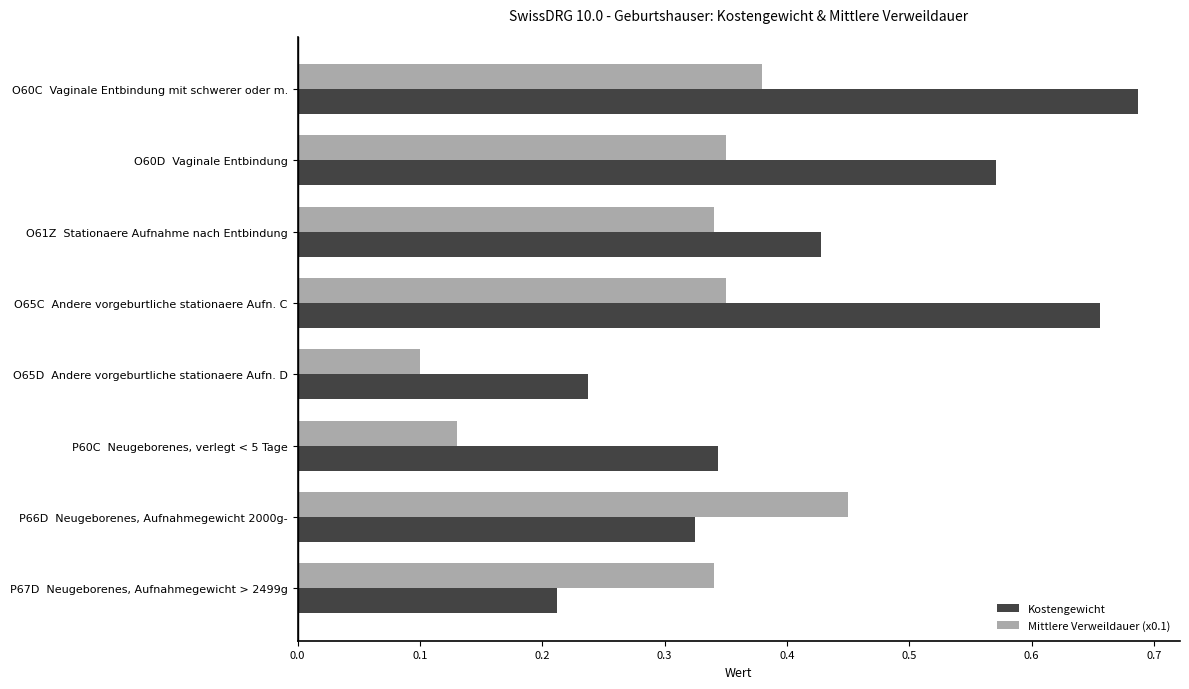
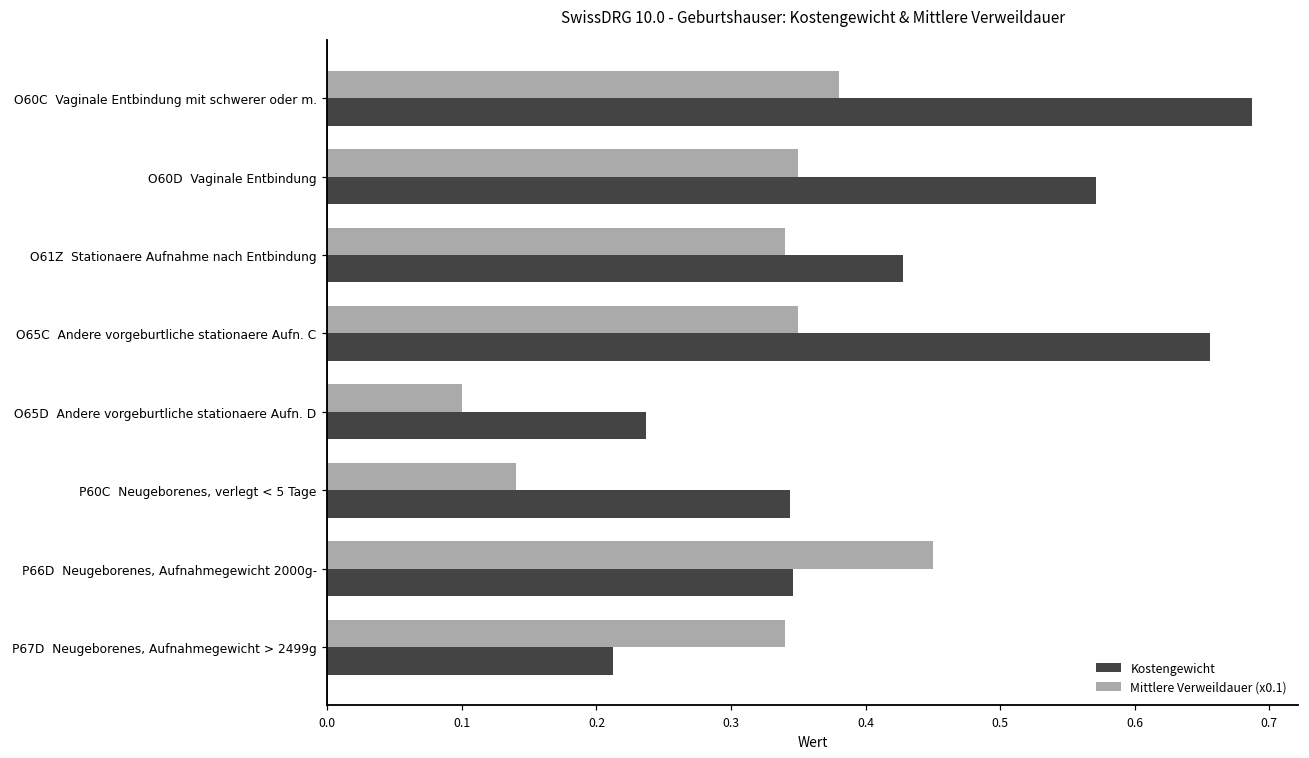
Mittlere Verweildauer (x0.1), P60C Neugeborenes, verlegt < 5 Tage: 0.130 -> 0.140
Kostengewicht, P66D Neugeborenes, Aufnahmegewicht 2000g-: 0.325 -> 0.346
